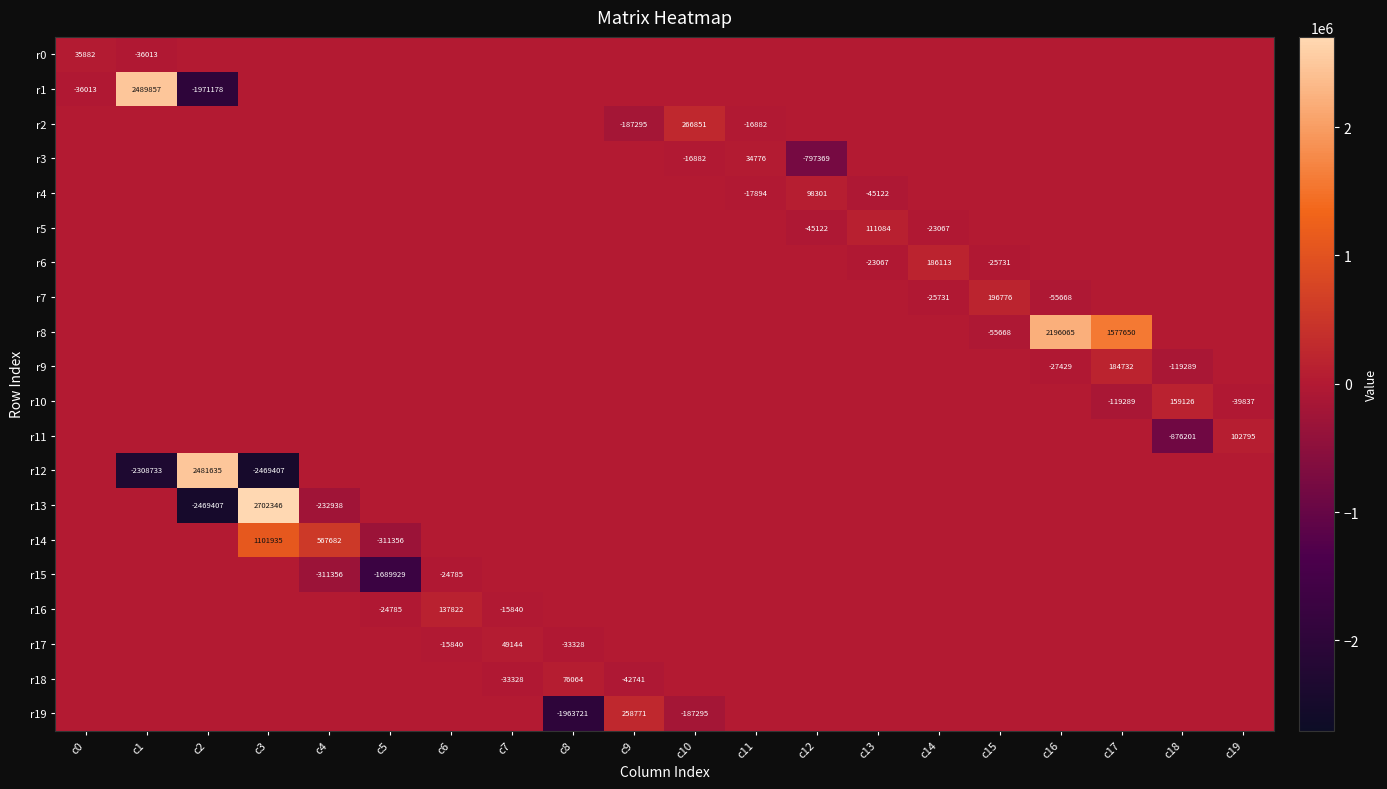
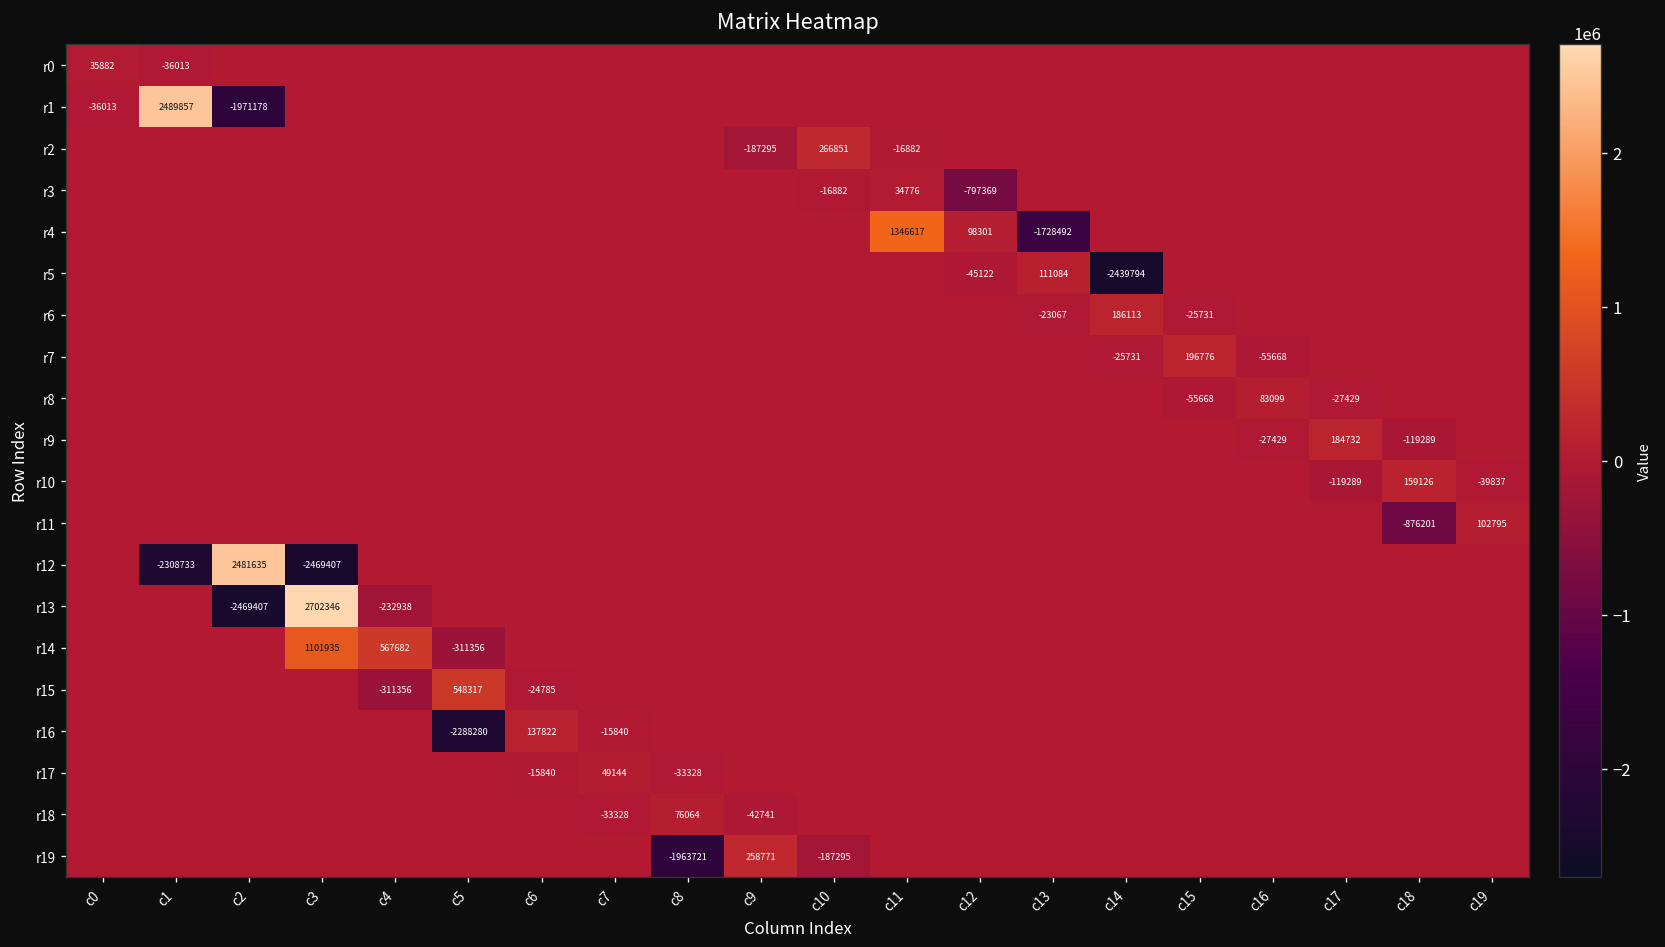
r4, c11: -17894 -> 1346617
r4, c13: -45122 -> -1728492
r5, c14: -23067 -> -2439794
r8, c16: 2196065 -> 83099
r8, c17: 1577650 -> -27429
r15, c5: -1689929 -> 548317
r16, c5: -24785 -> -2288280
